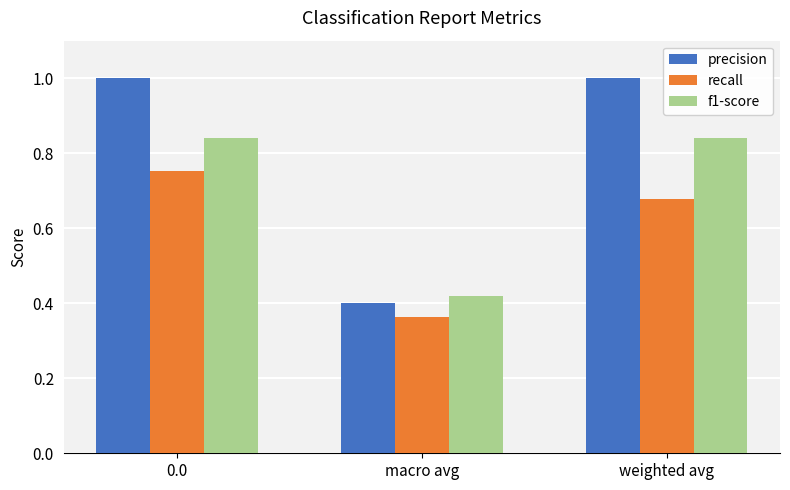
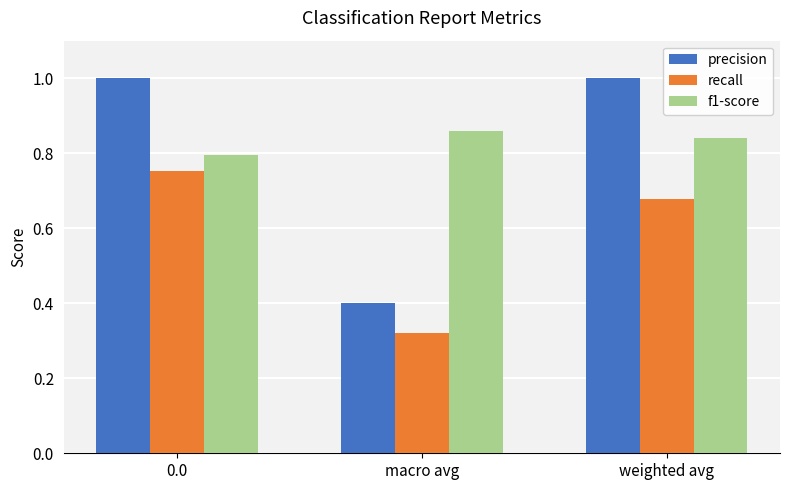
f1-score, 0.0: 0.84 -> 0.80
recall, macro avg: 0.36 -> 0.32
f1-score, macro avg: 0.42 -> 0.86
